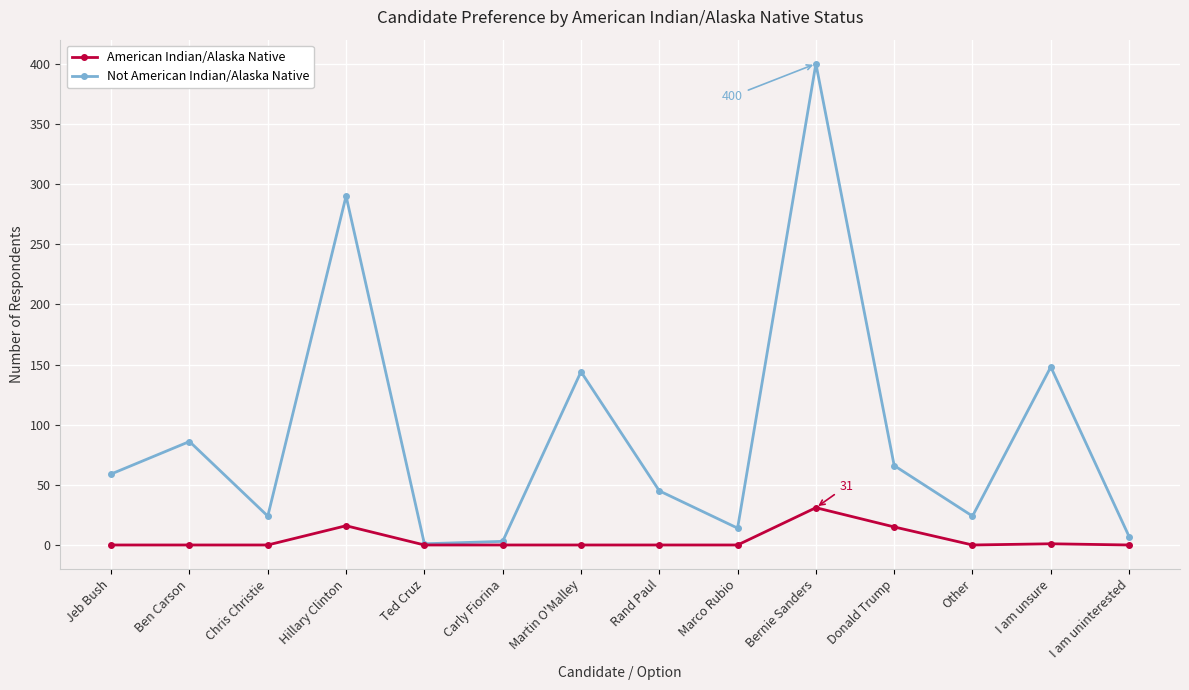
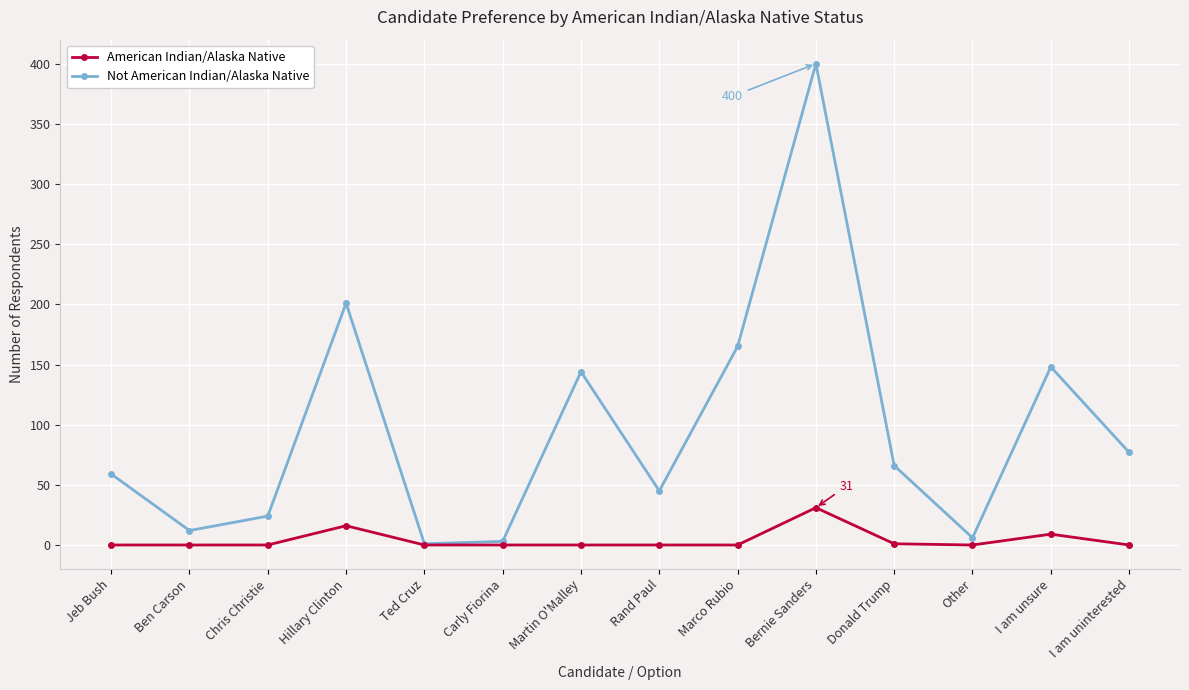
Not American Indian/Alaska Native, Ben Carson: 86 -> 12
Not American Indian/Alaska Native, Hillary Clinton: 290 -> 201
Not American Indian/Alaska Native, Marco Rubio: 14 -> 165
American Indian/Alaska Native, Donald Trump: 15 -> 1
Not American Indian/Alaska Native, Other: 24 -> 6
American Indian/Alaska Native, I am unsure: 1 -> 9
Not American Indian/Alaska Native, I am uninterested: 7 -> 77
